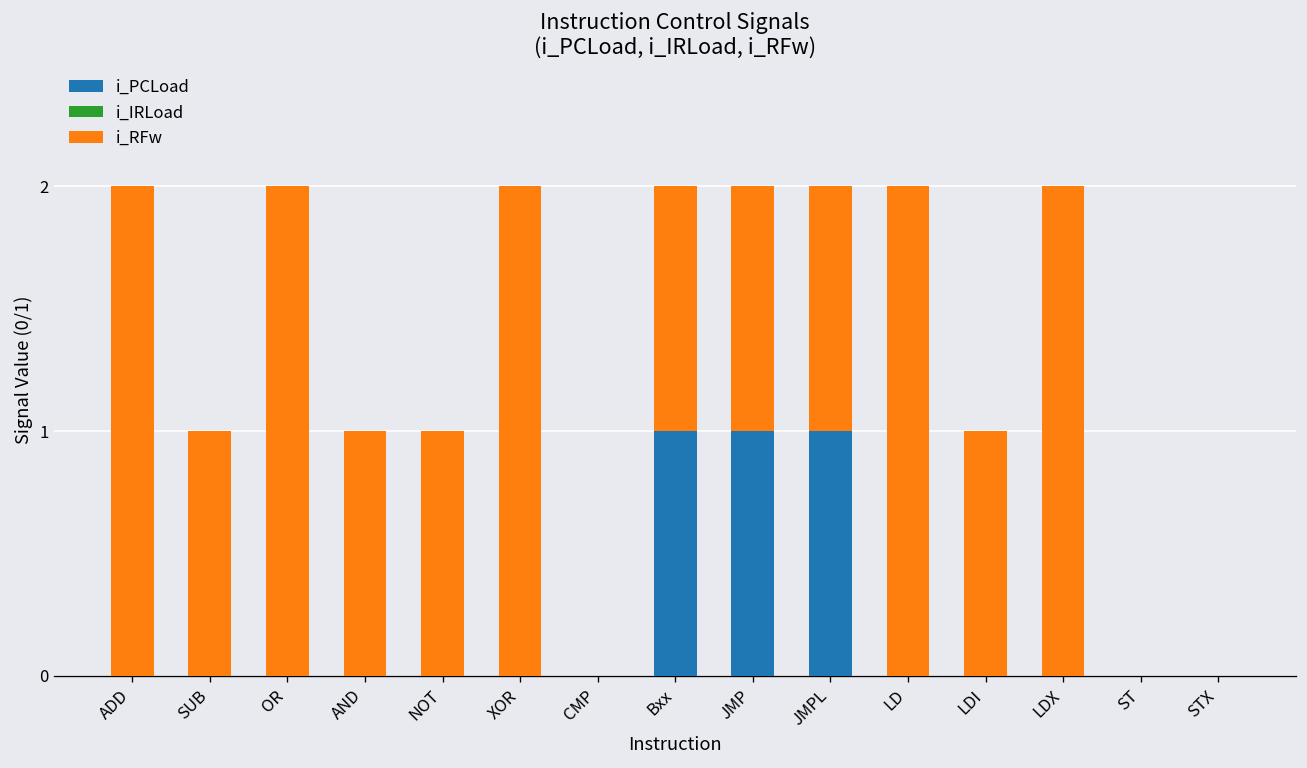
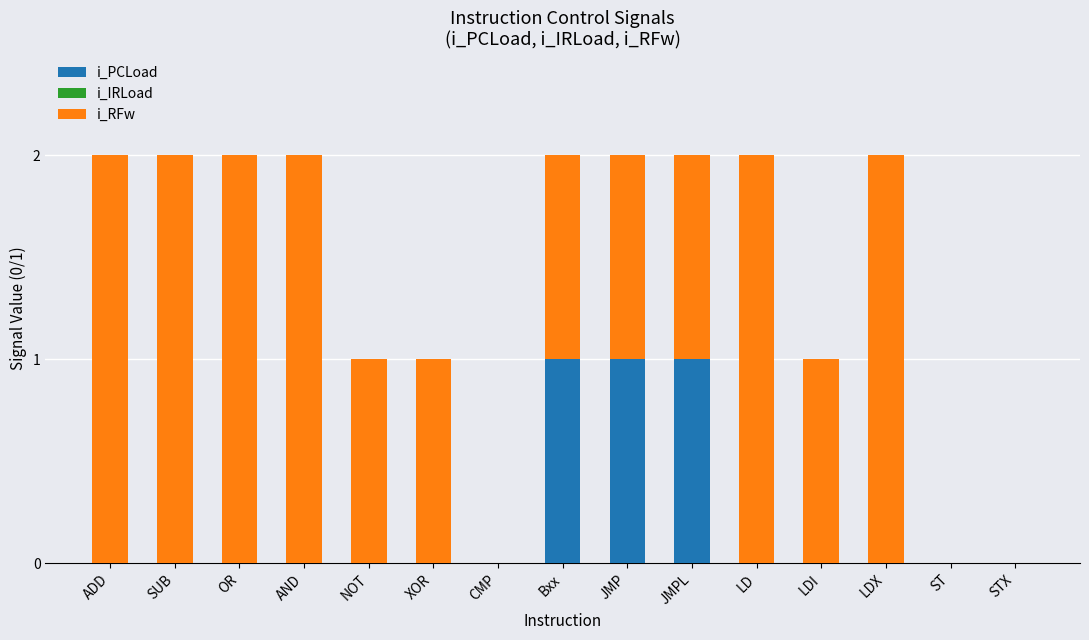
i_RFw, SUB: 1 -> 2
i_RFw, AND: 1 -> 2
i_RFw, XOR: 2 -> 1
